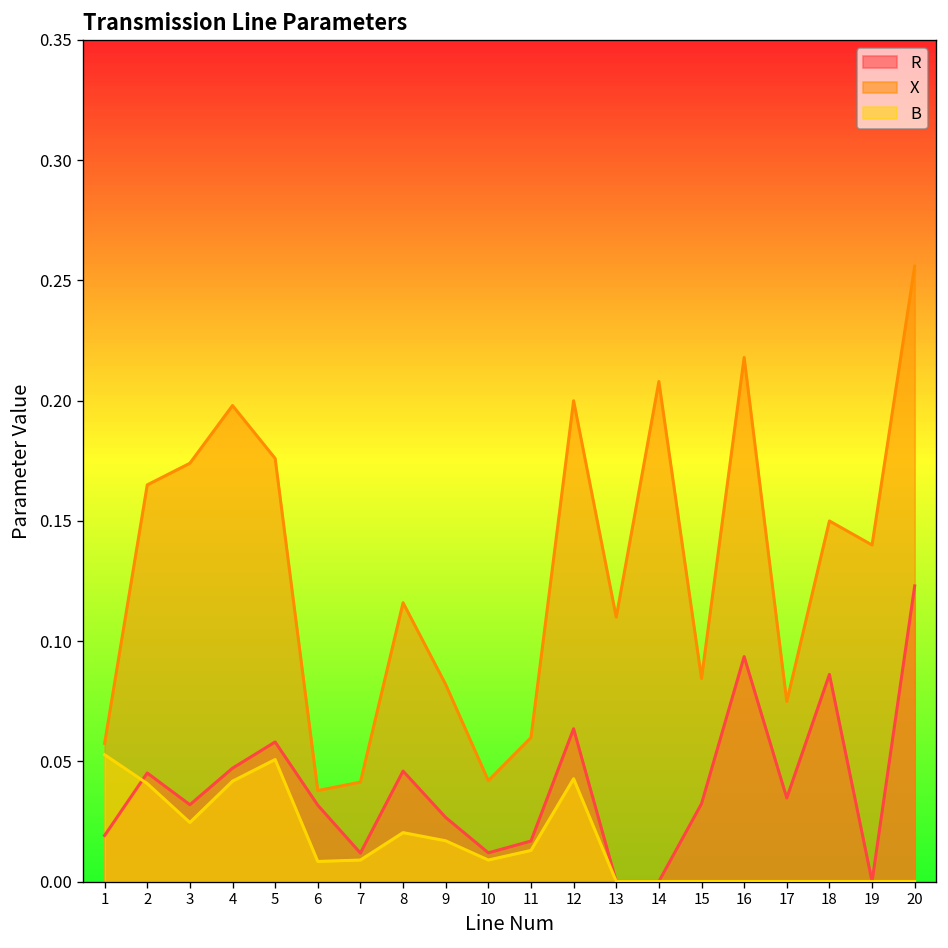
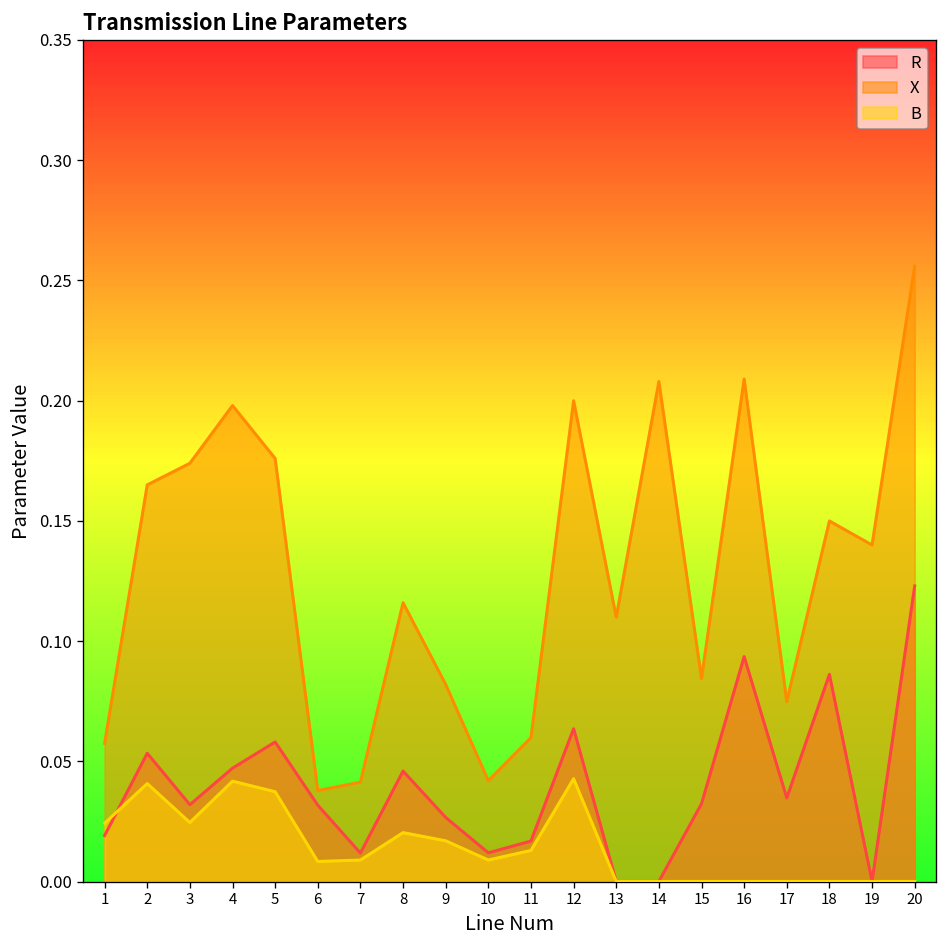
B, 1: 0.053 -> 0.024
R, 2: 0.045 -> 0.053
B, 5: 0.051 -> 0.037
X, 16: 0.218 -> 0.209
